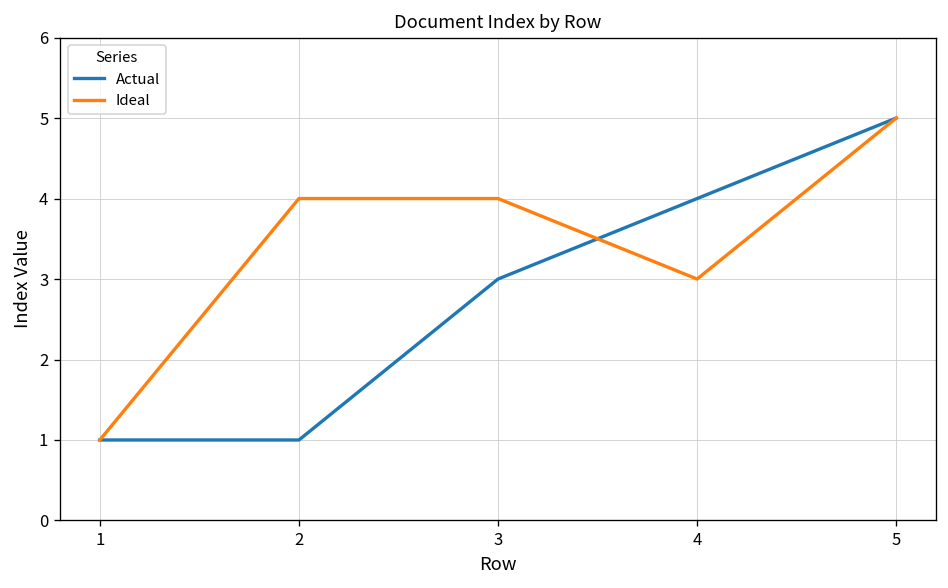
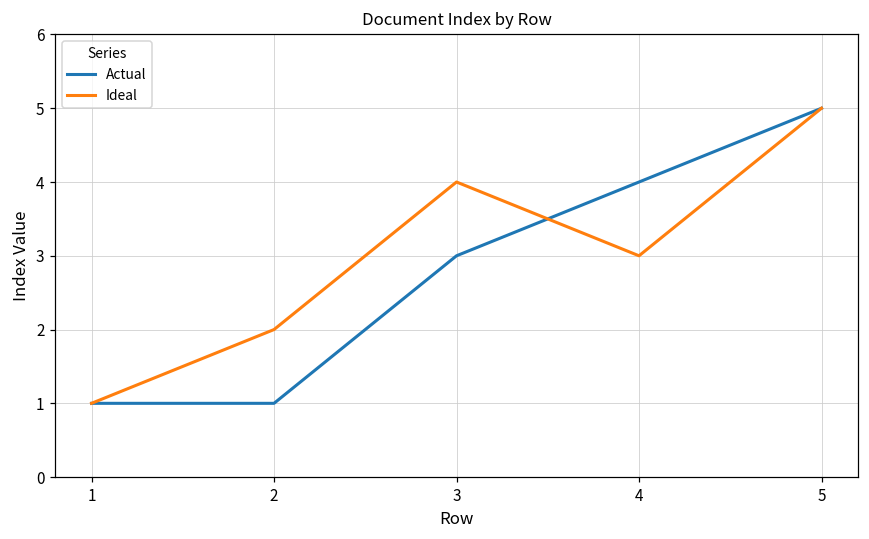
Ideal, 2: 4 -> 2
